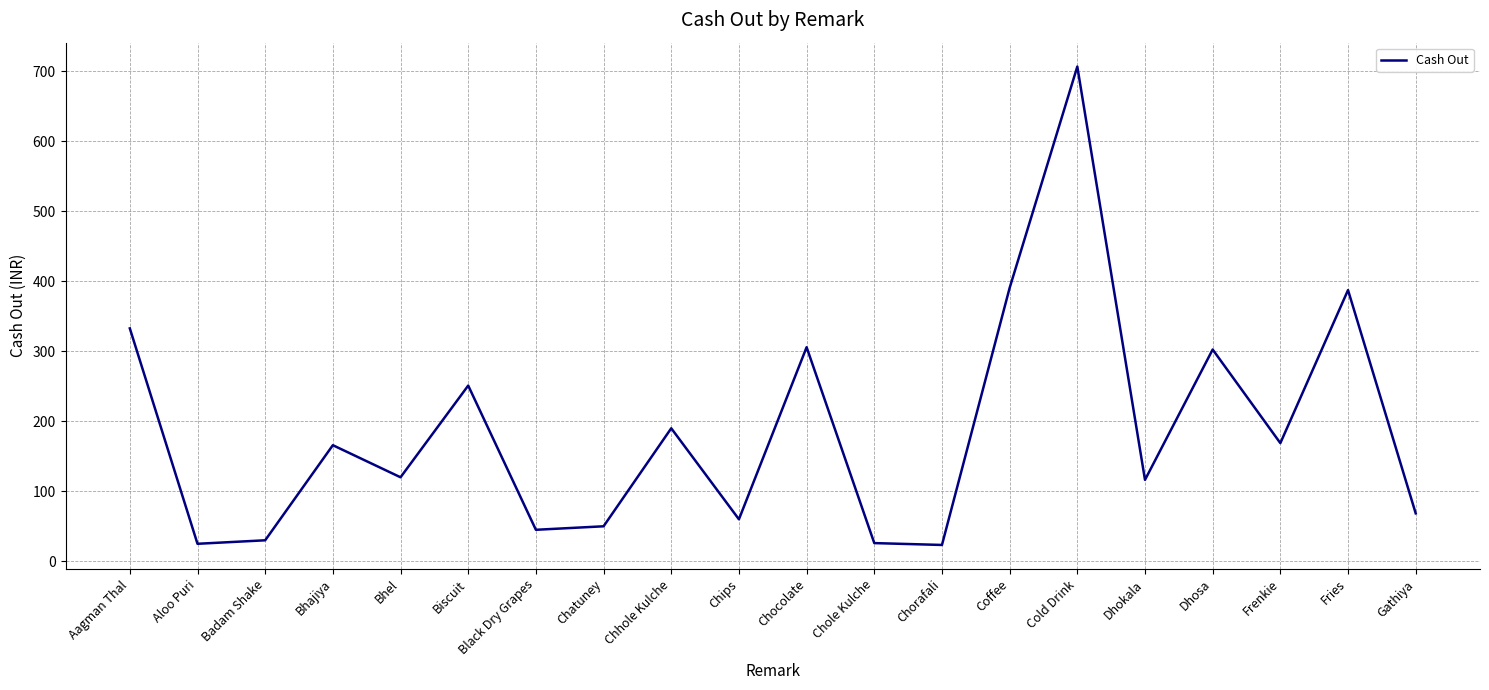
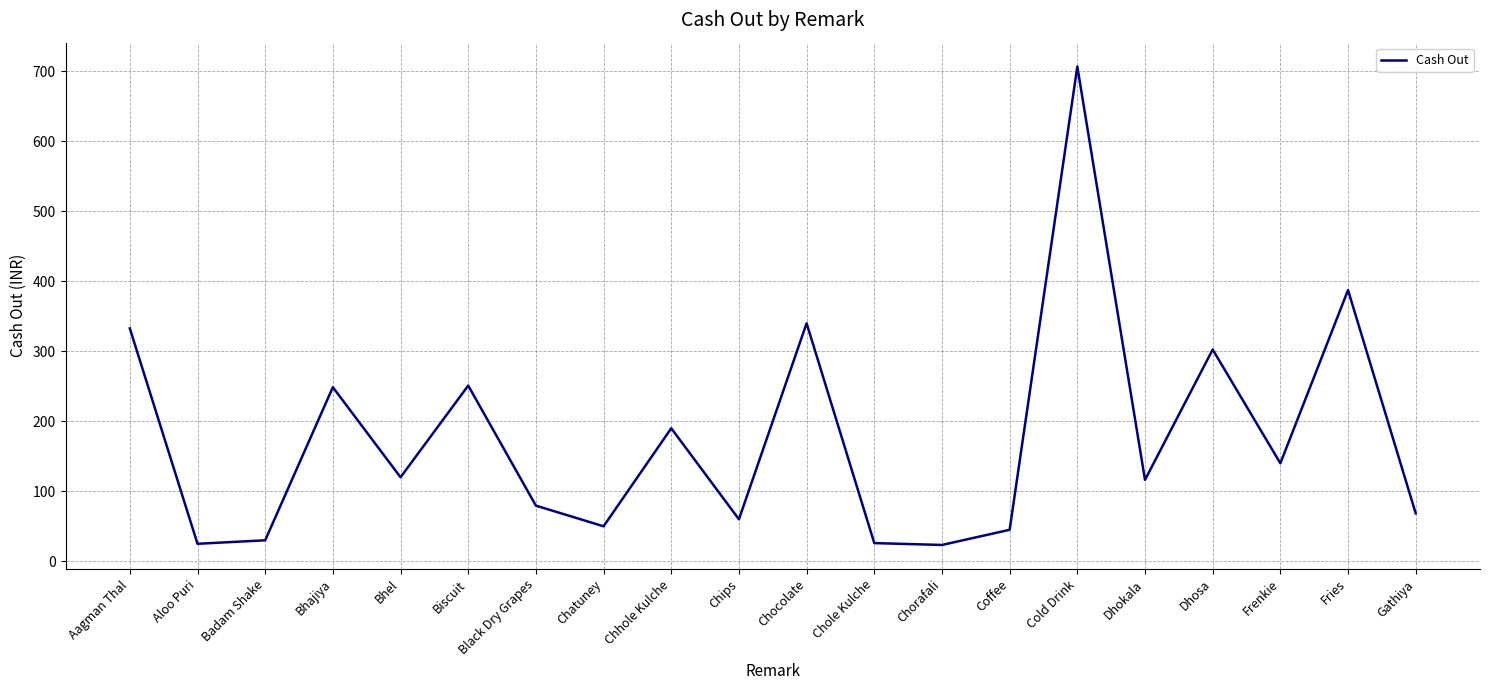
Bhajiya: 170 -> 250
Black Dry Grapes: 50 -> 80
Chocolate: 310 -> 340
Coffee: 390 -> 50
Frenkie: 170 -> 140
